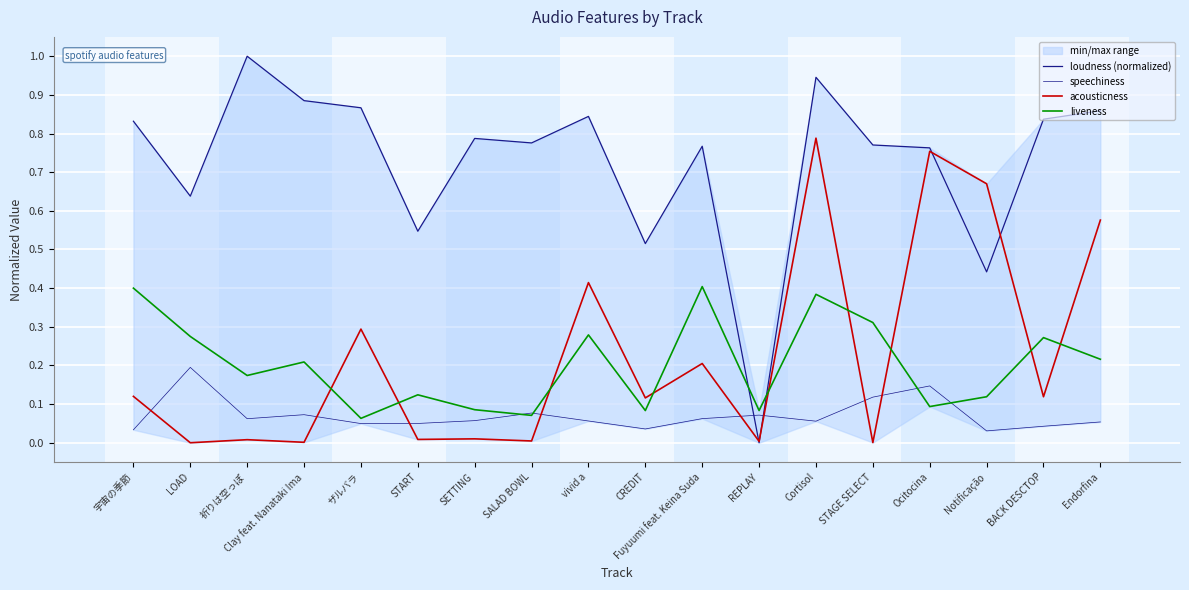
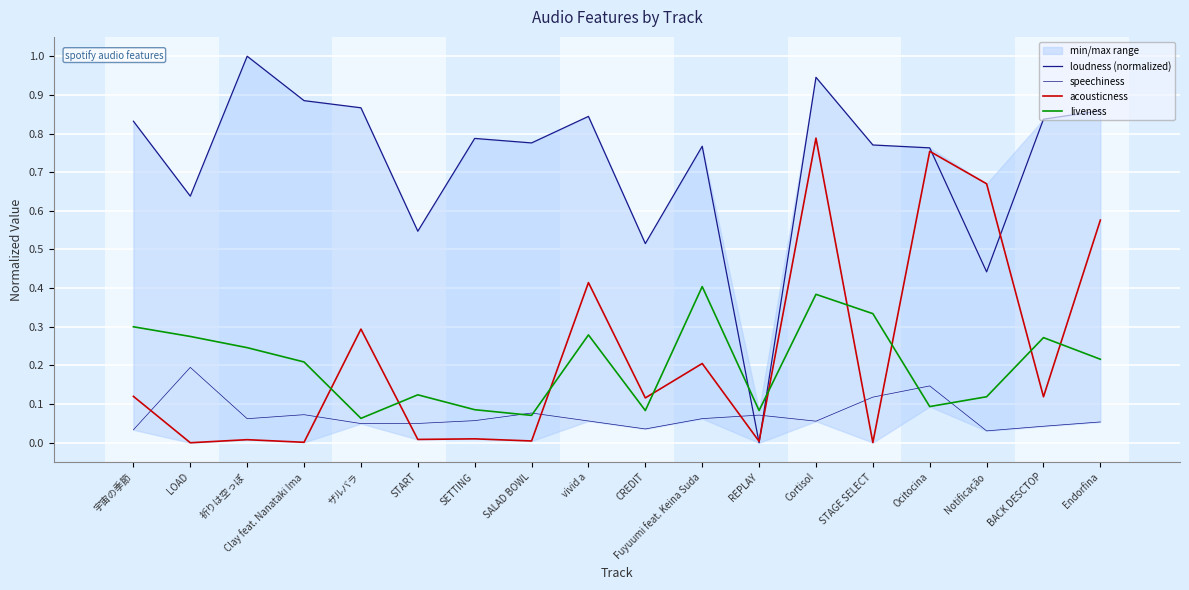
liveness, 宇宙の季節: 0.4 -> 0.3
liveness, 祈りは空っぽ: 0.17 -> 0.25
liveness, STAGE SELECT: 0.31 -> 0.33
